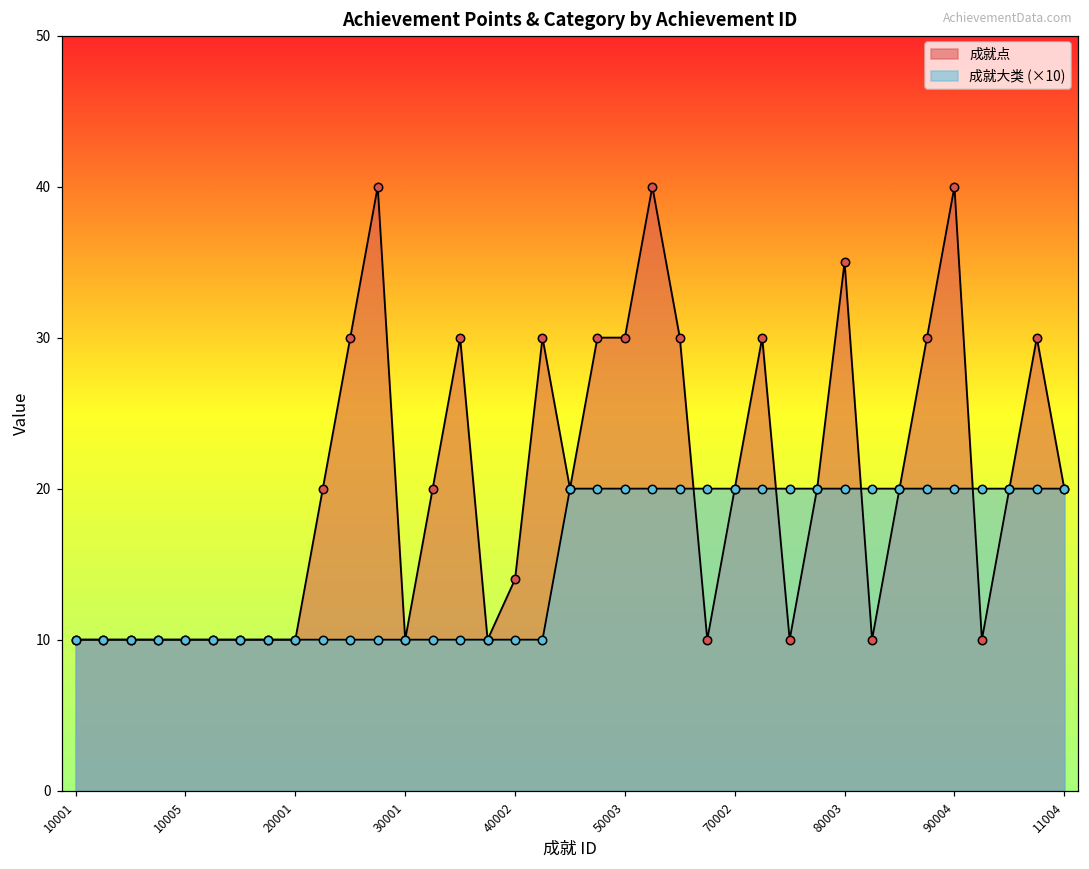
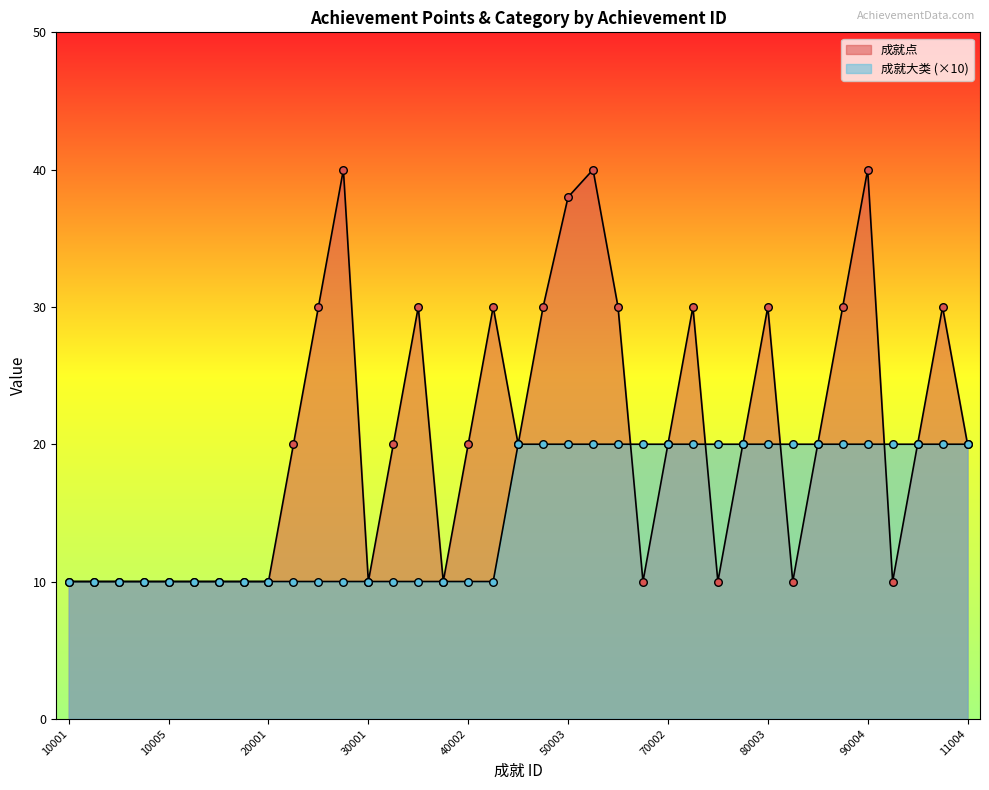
成就点, 40002: 14 -> 20
成就点, 50003: 30 -> 38
成就点, 80003: 35 -> 30
